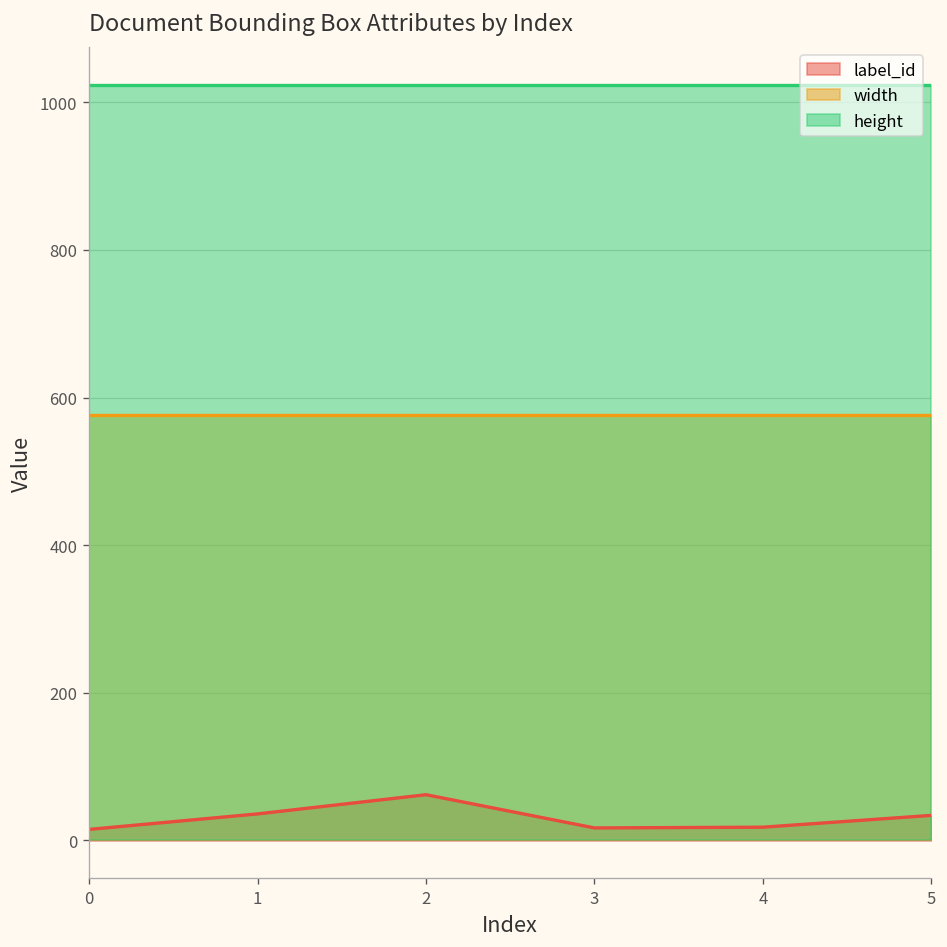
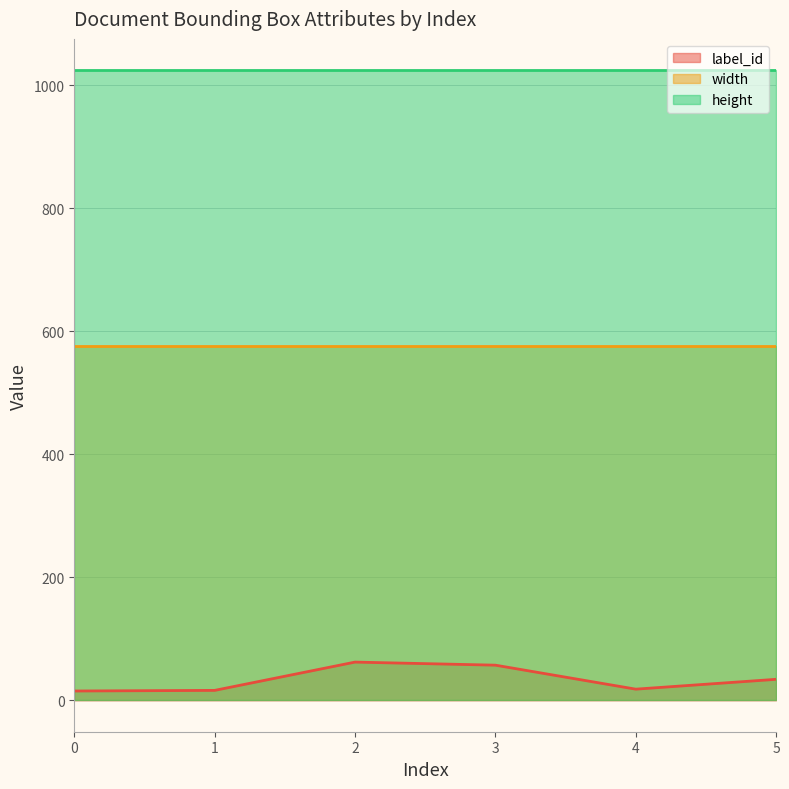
label_id, 1: 40 -> 20
label_id, 3: 20 -> 60
